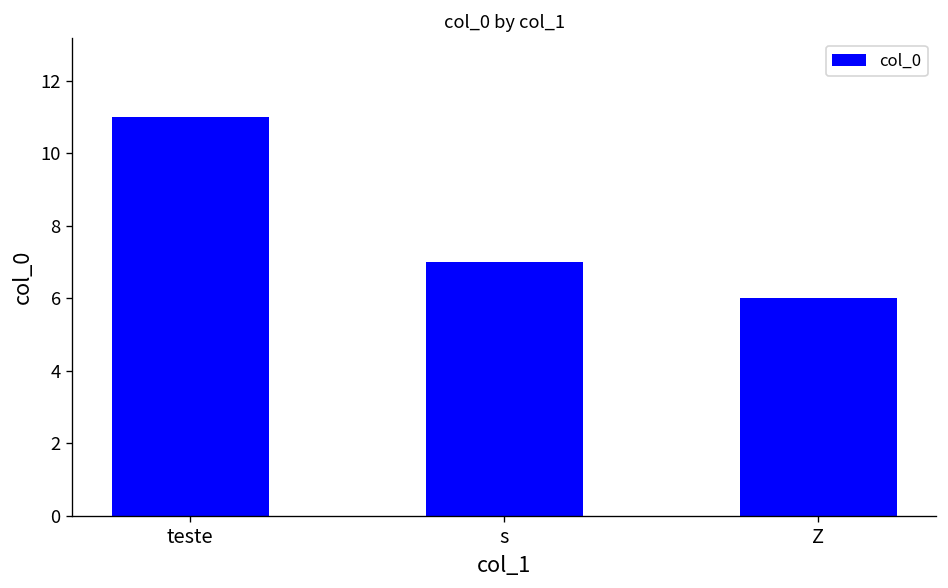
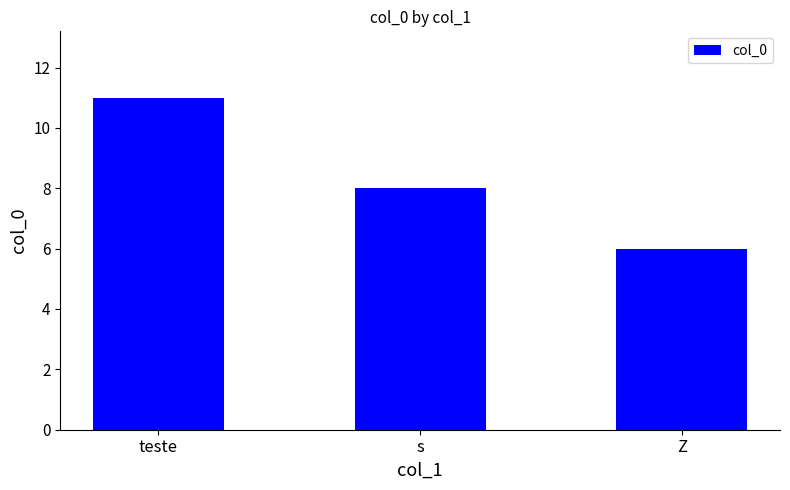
s: 7 -> 8
